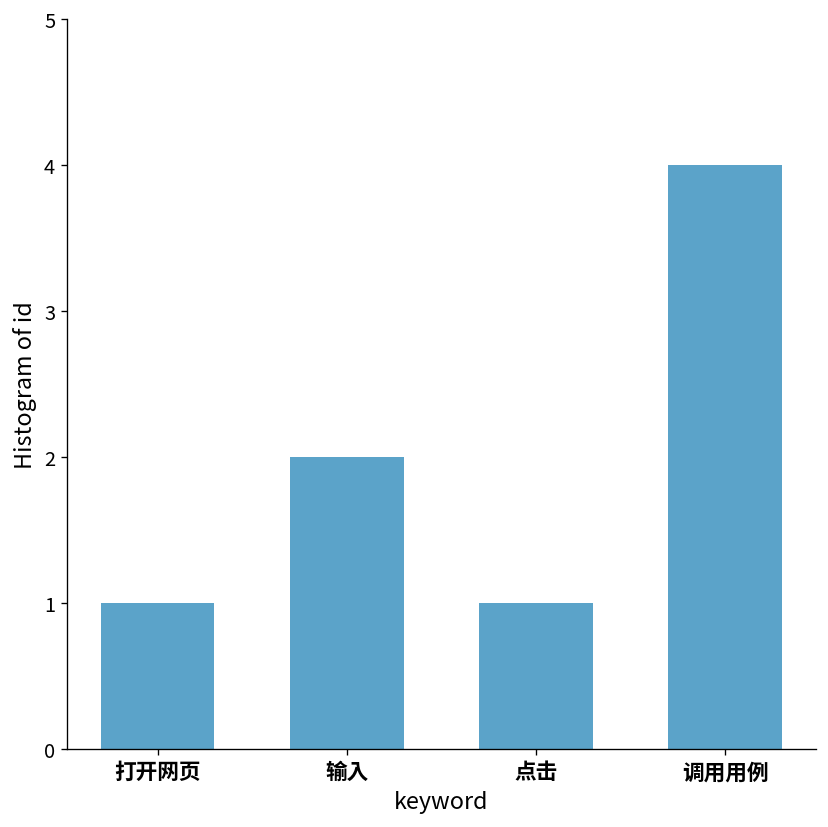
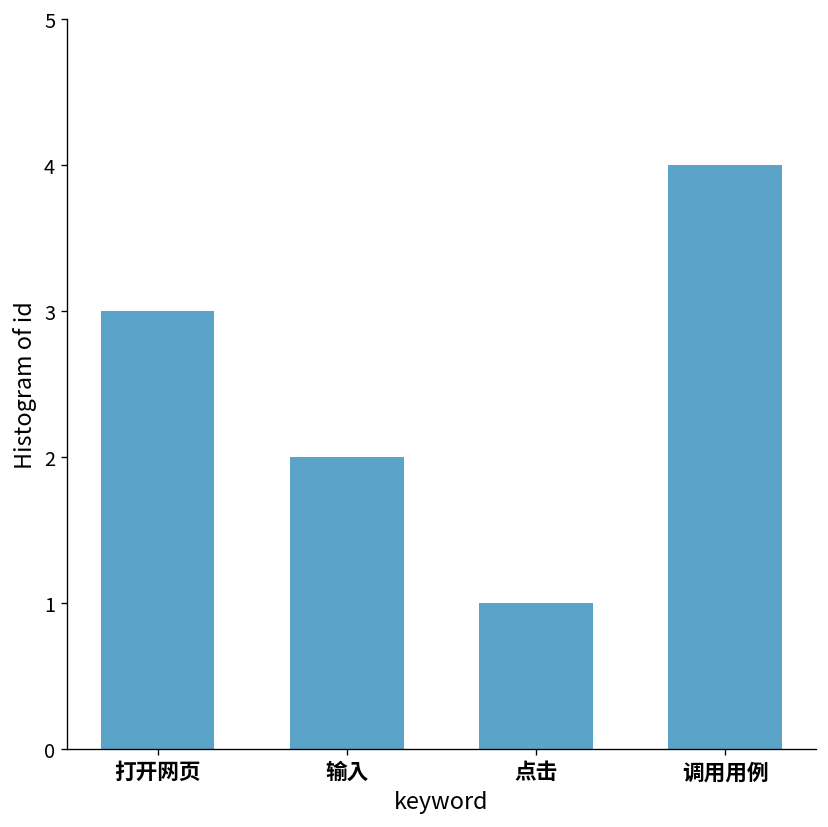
打开网页: 1 -> 3
